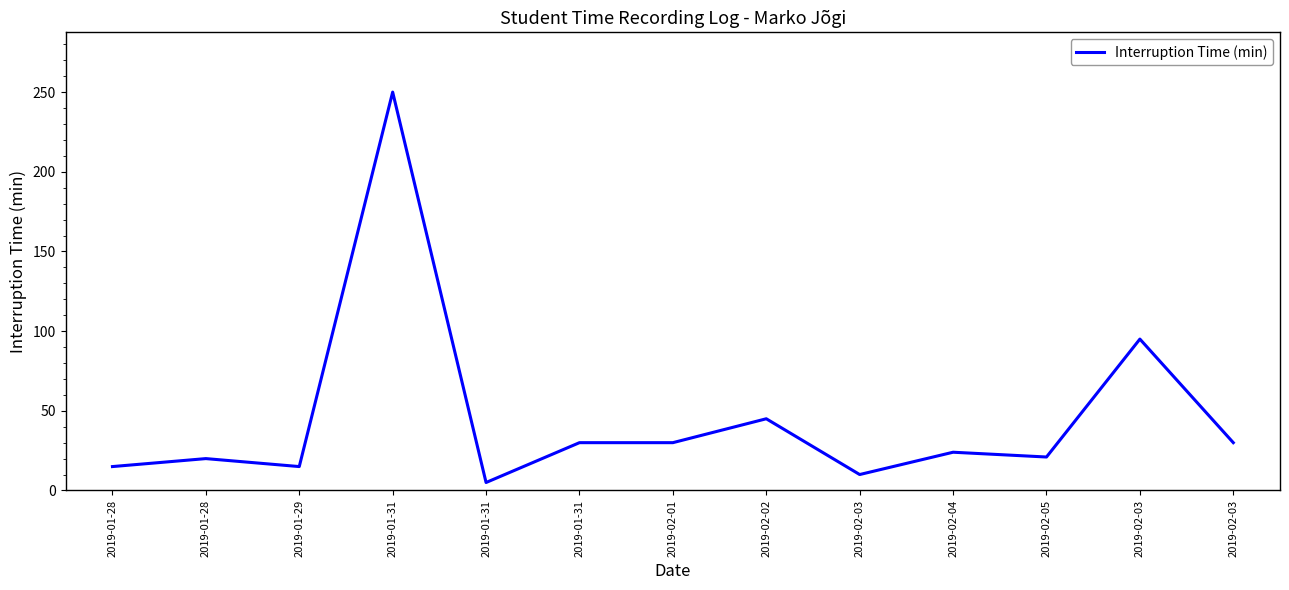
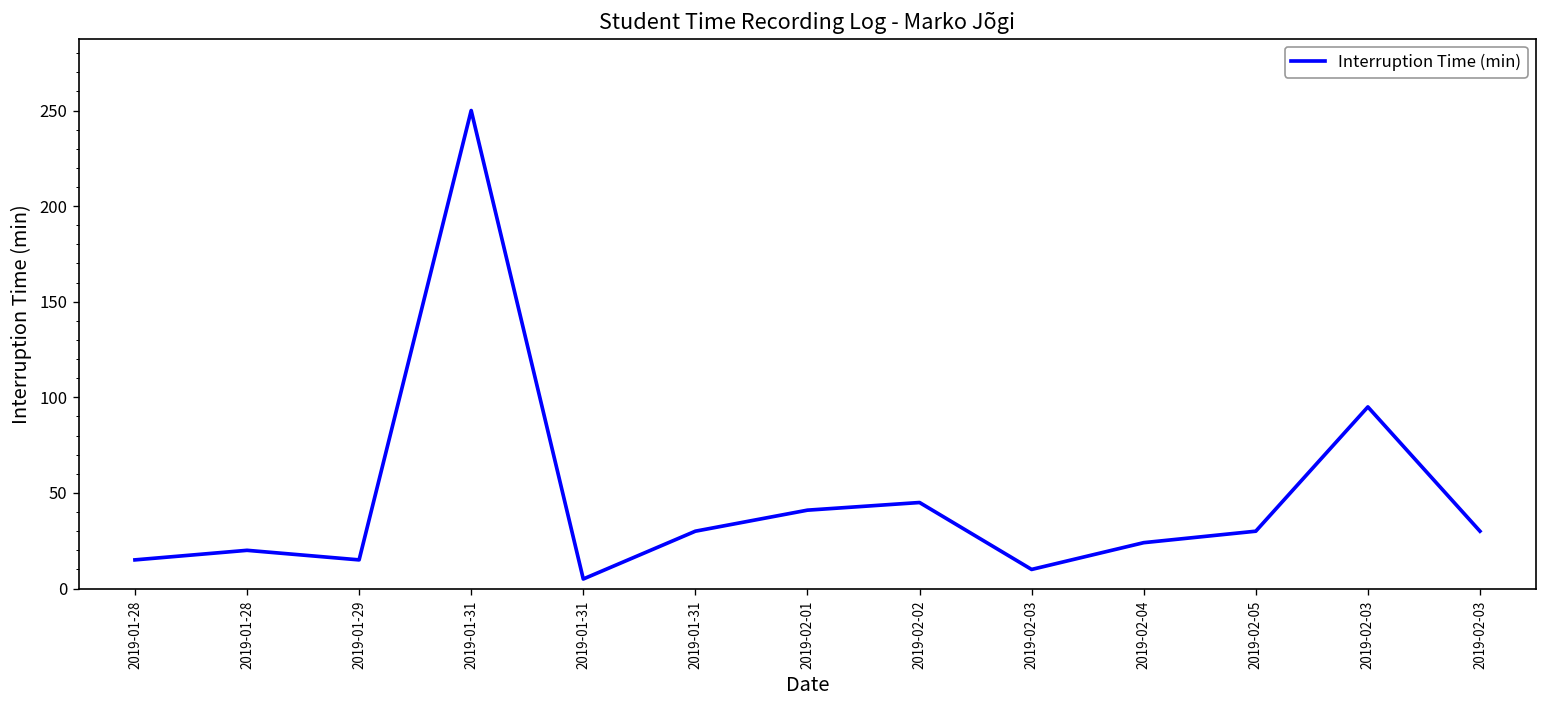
2019-02-01: 30 -> 41
2019-02-05: 21 -> 30
